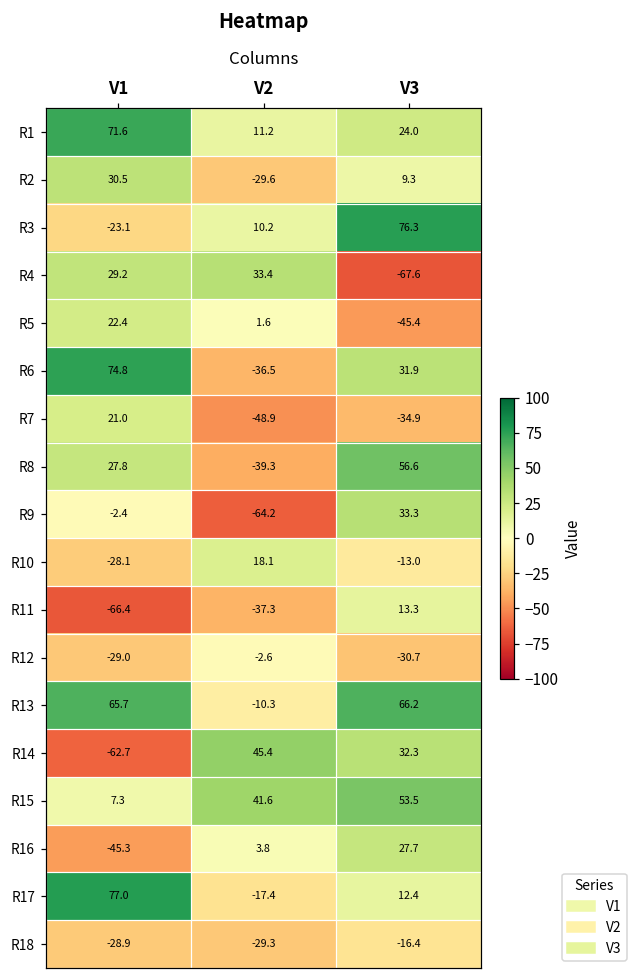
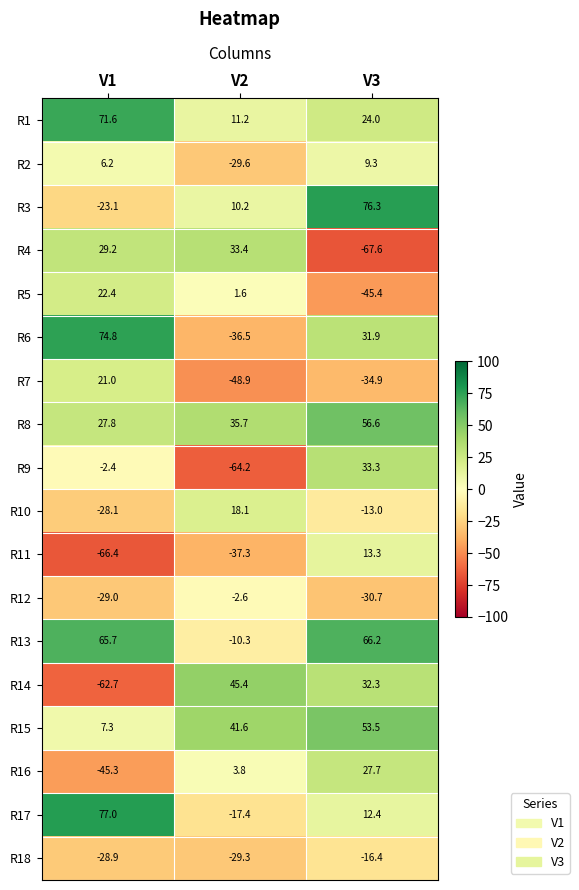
R2, V1: 30.5 -> 6.2
R8, V2: -39.3 -> 35.7
